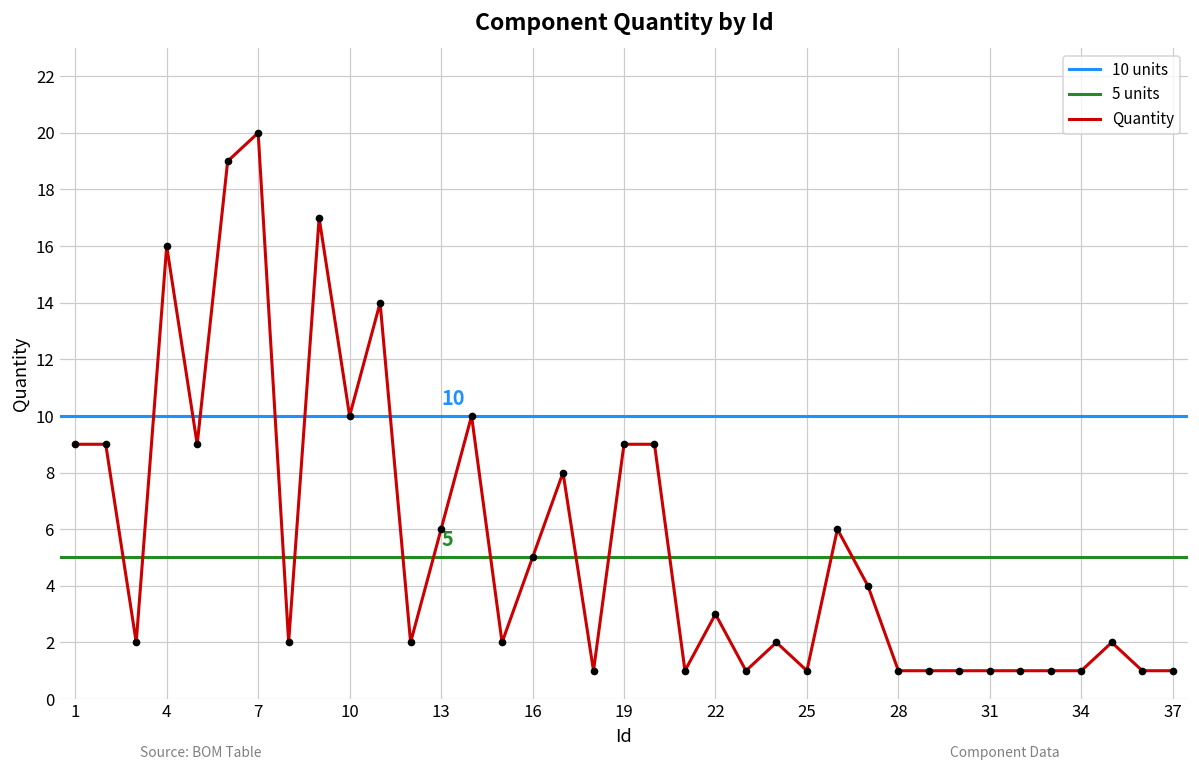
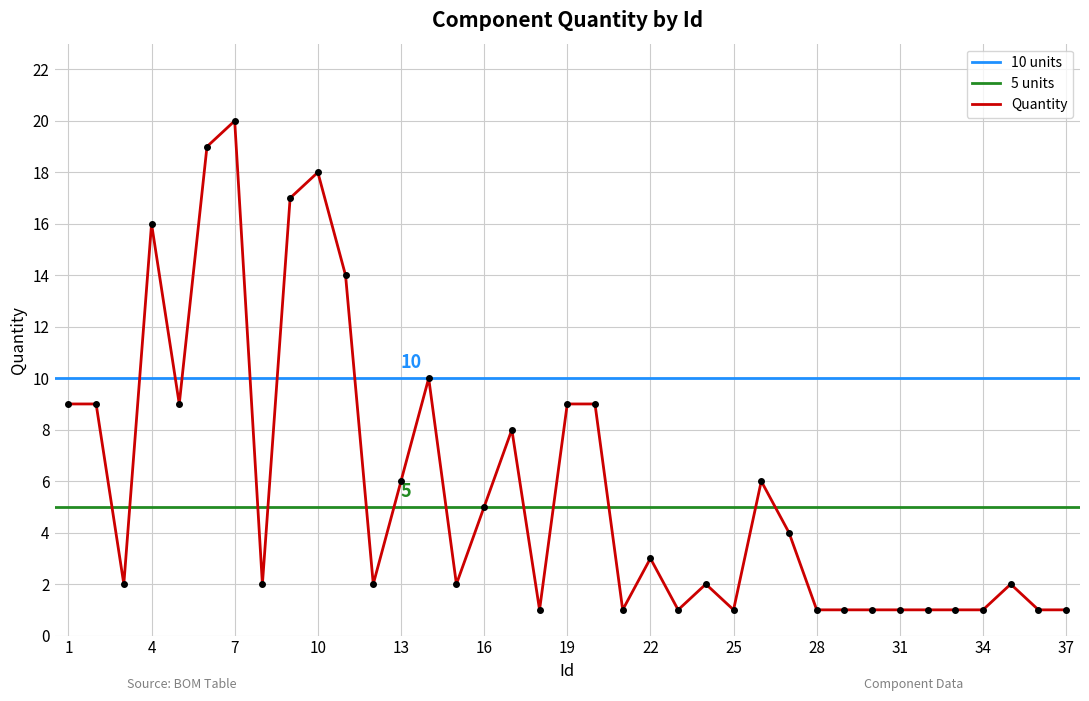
10: 10 -> 18
